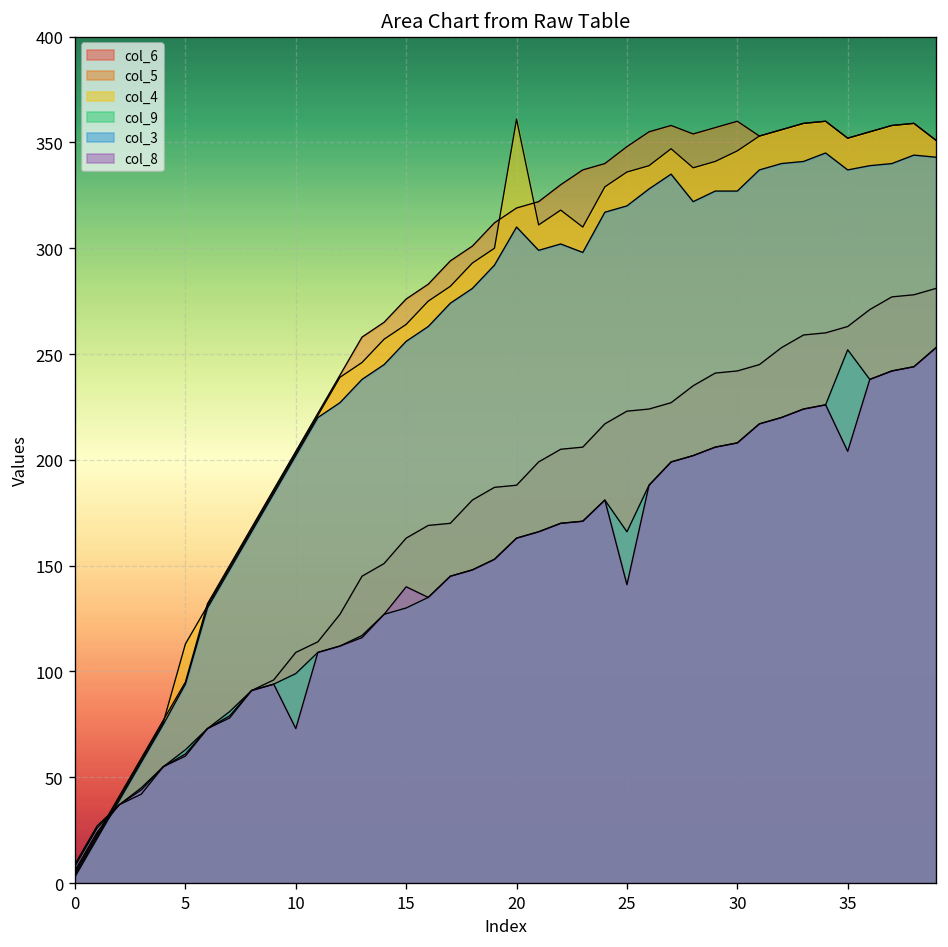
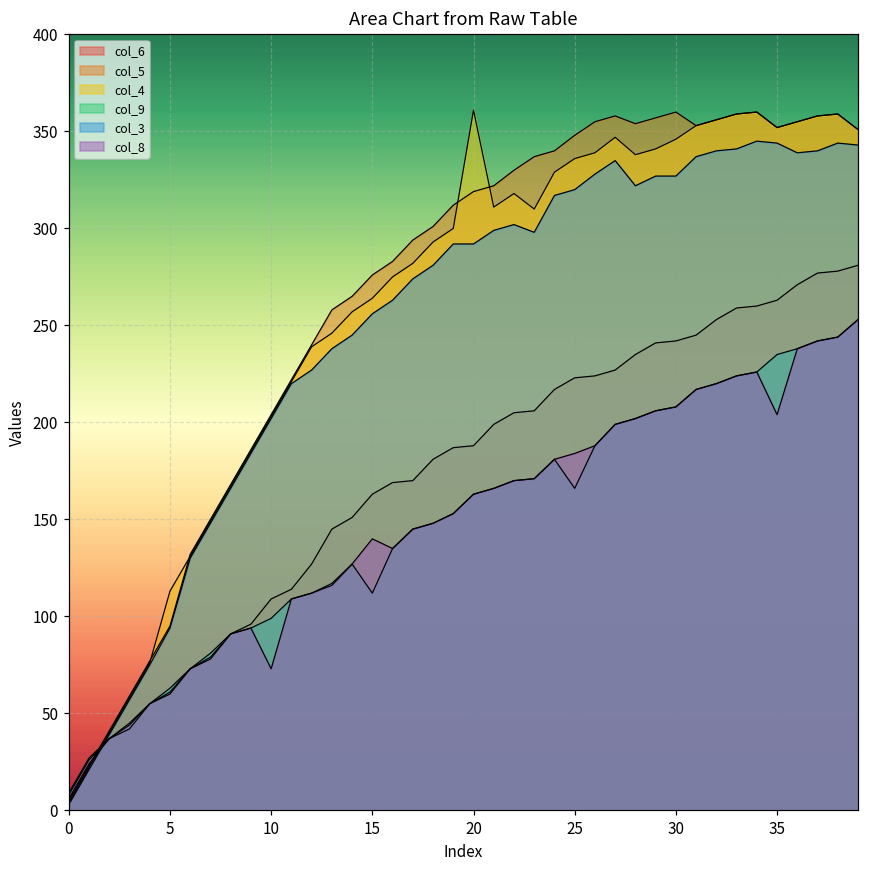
col_9, 15: 130 -> 112
col_3, 20: 310 -> 292
col_8, 25: 141 -> 184
col_9, 35: 252 -> 235
col_3, 35: 337 -> 344
